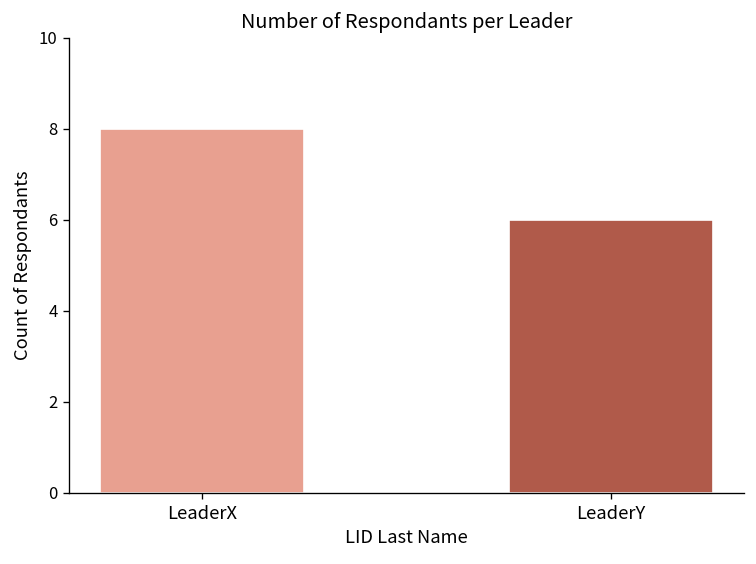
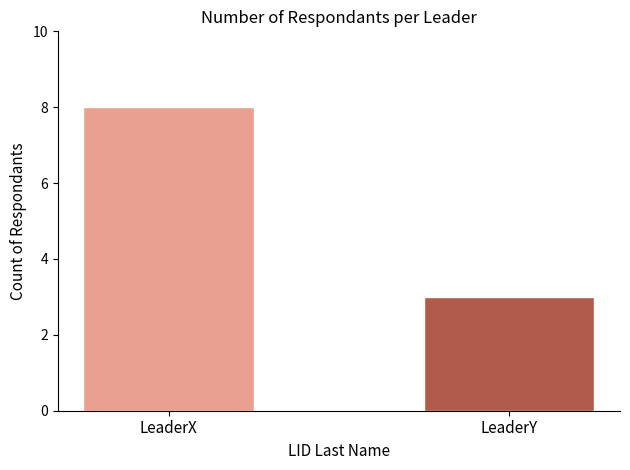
LeaderY: 6 -> 3
